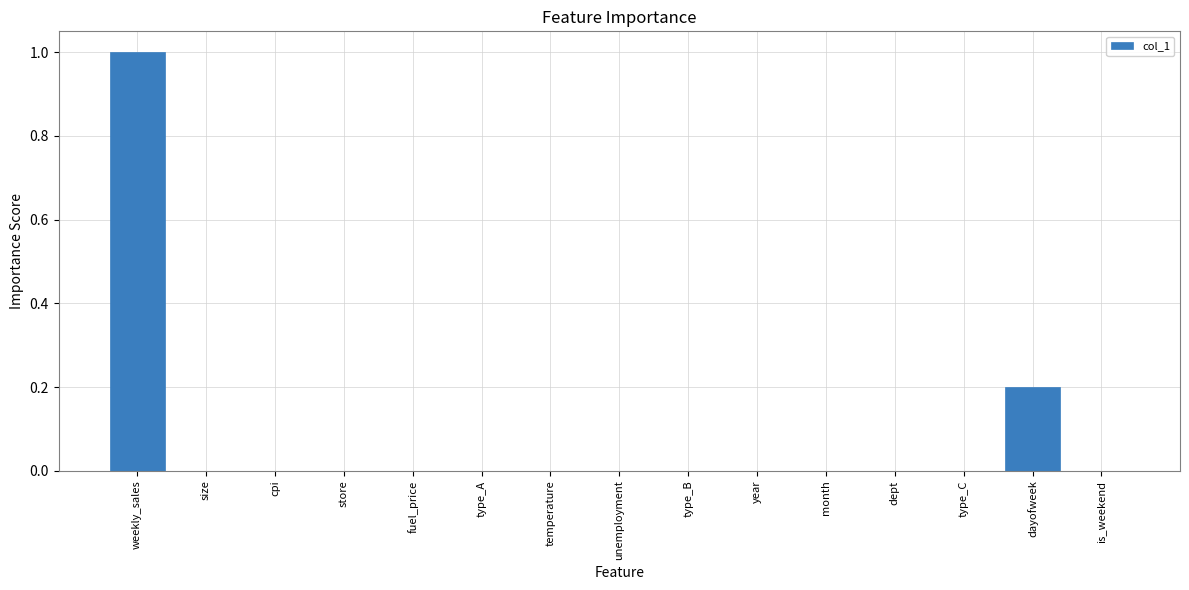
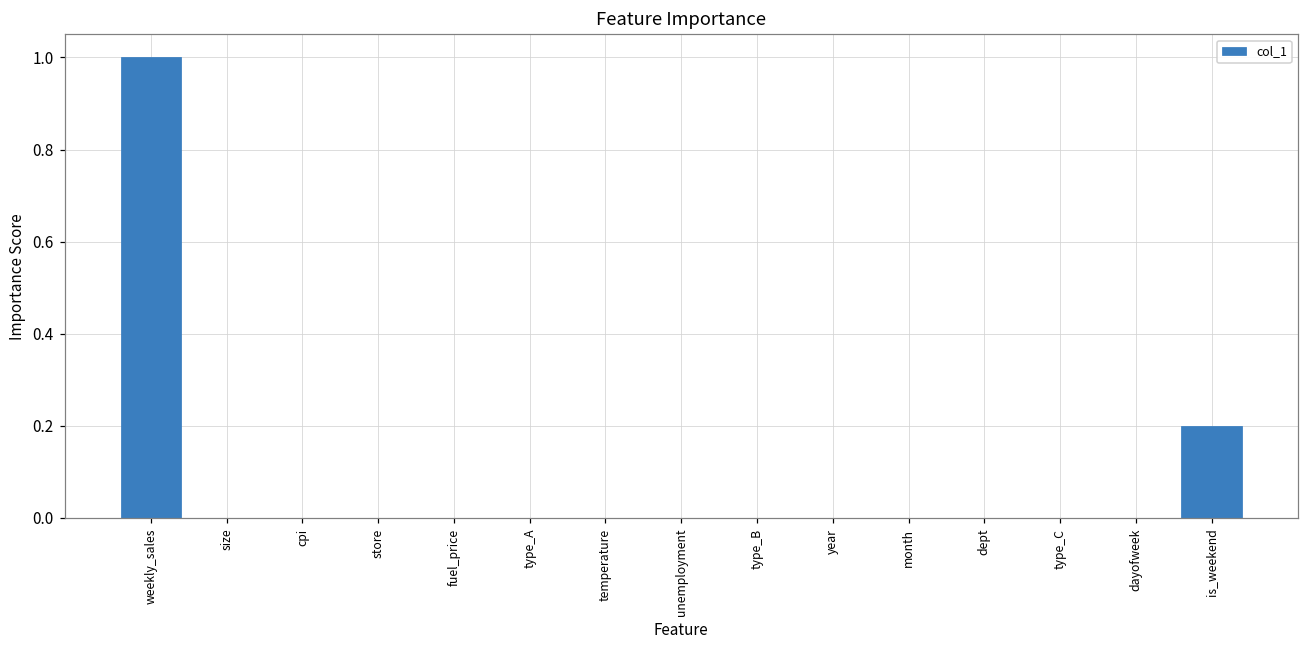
dayofweek: 0.2 -> 0.0
is_weekend: 0.0 -> 0.2
